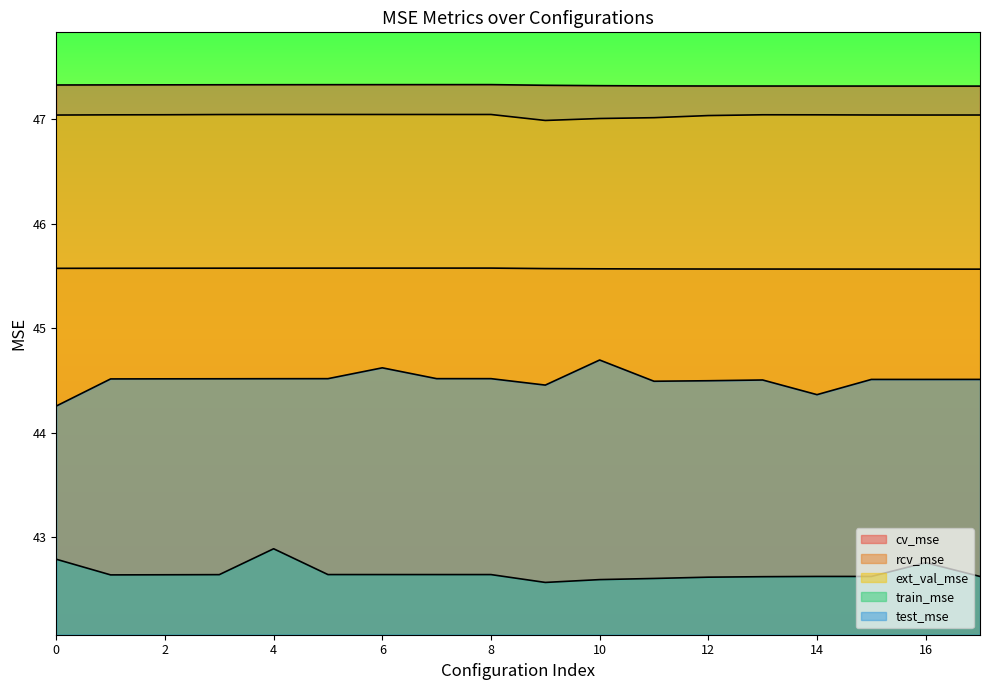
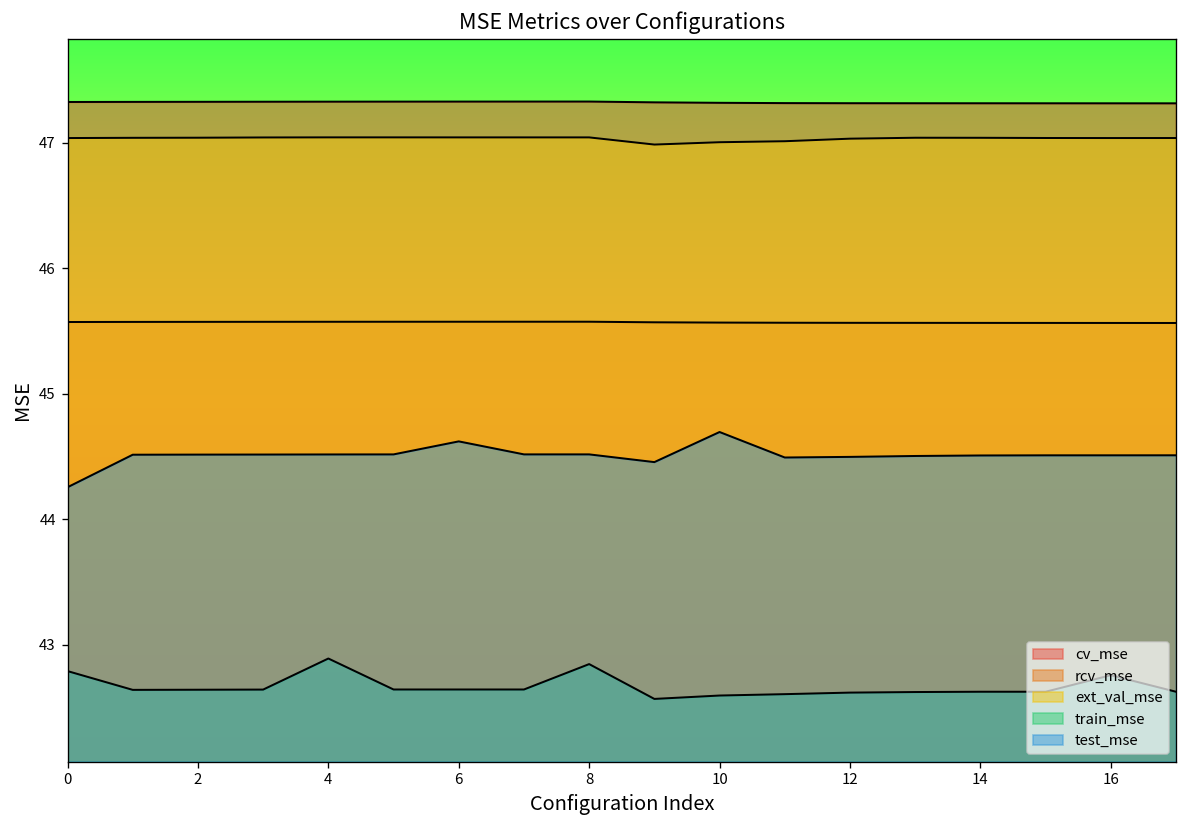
train_mse, 8: 42.64 -> 42.85
test_mse, 14: 44.36 -> 44.51
